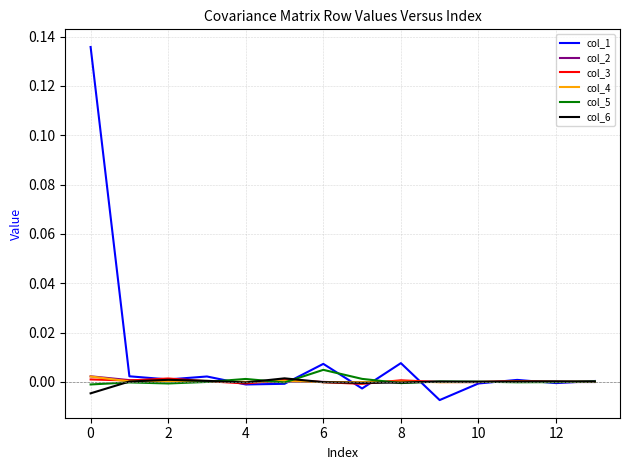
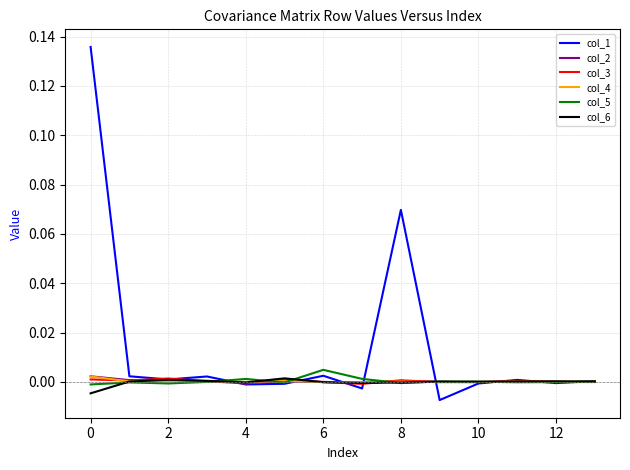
col_1, 6: 0.007 -> 0.002
col_1, 8: 0.008 -> 0.070
